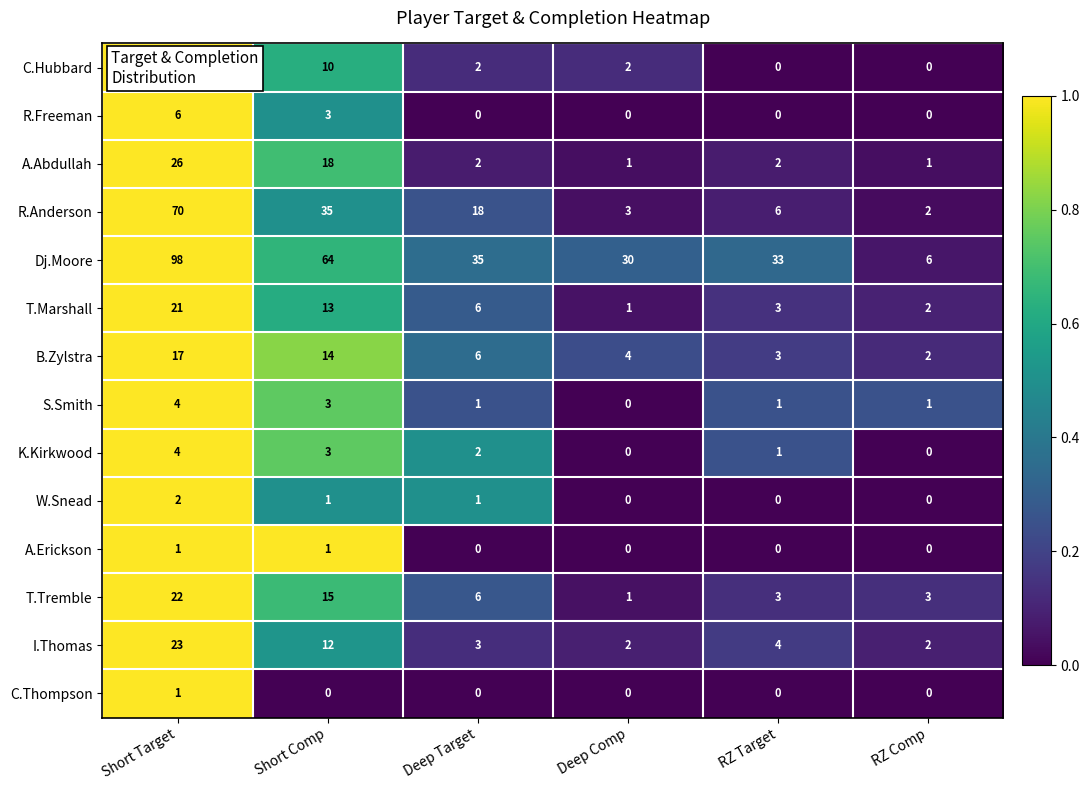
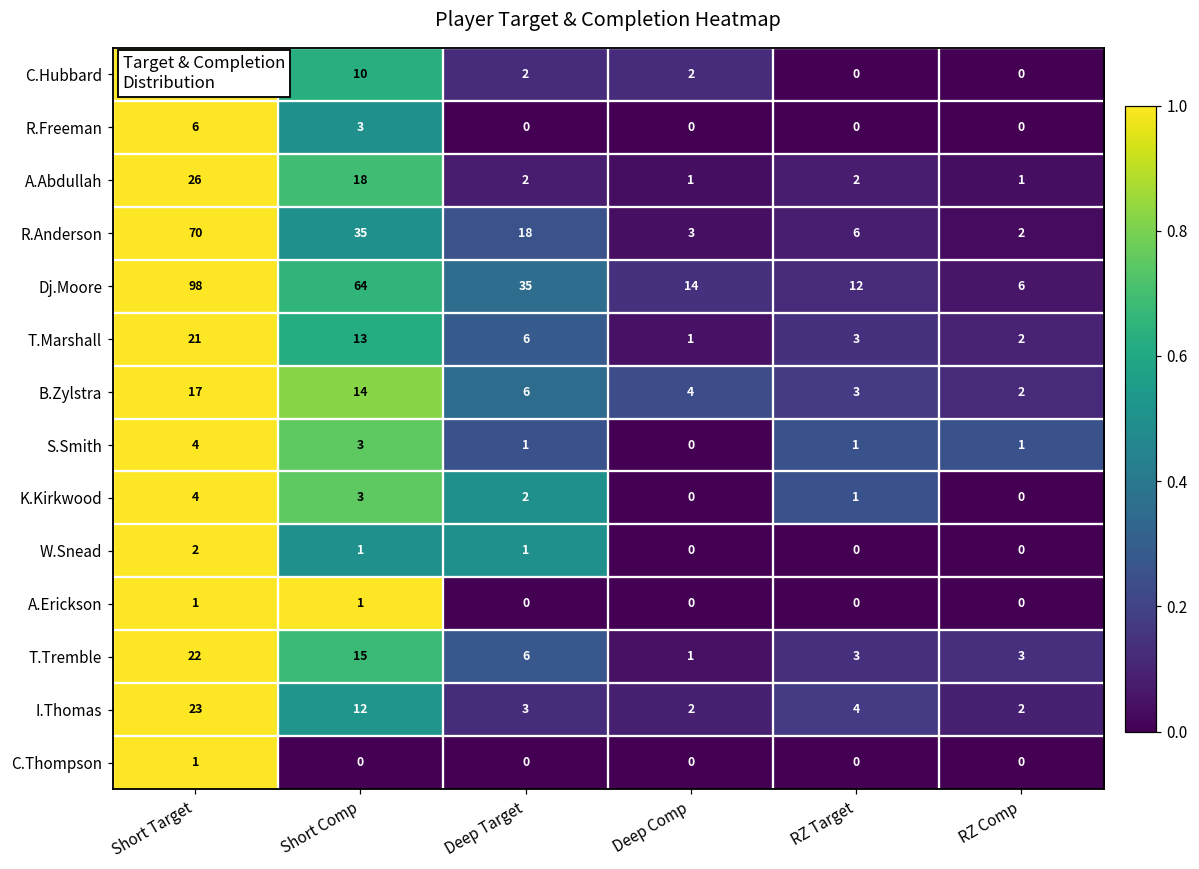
Dj.Moore, Deep Comp: 30 -> 14
Dj.Moore, RZ Target: 33 -> 12
